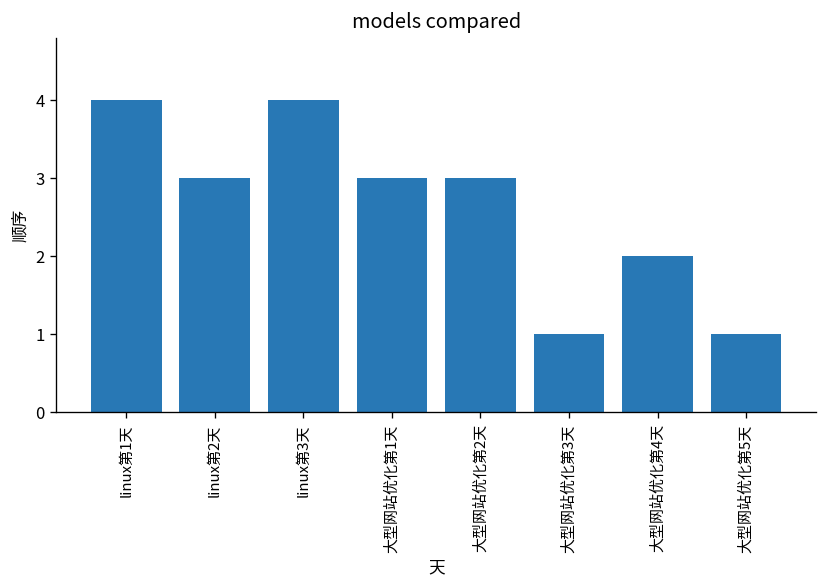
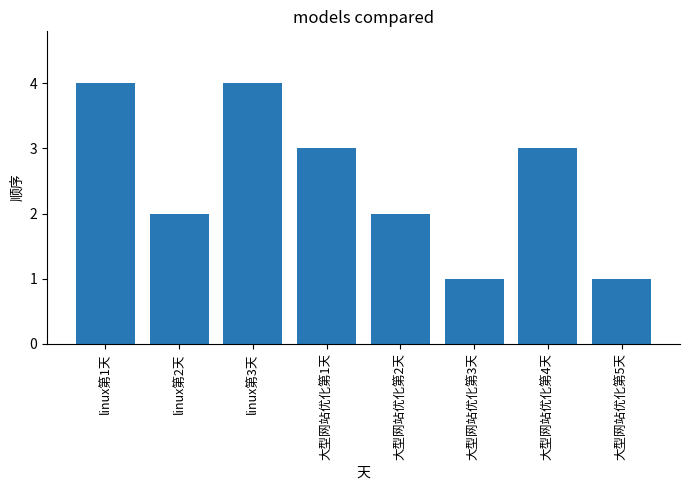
linux第2天: 3 -> 2
大型网站优化第2天: 3 -> 2
大型网站优化第4天: 2 -> 3
